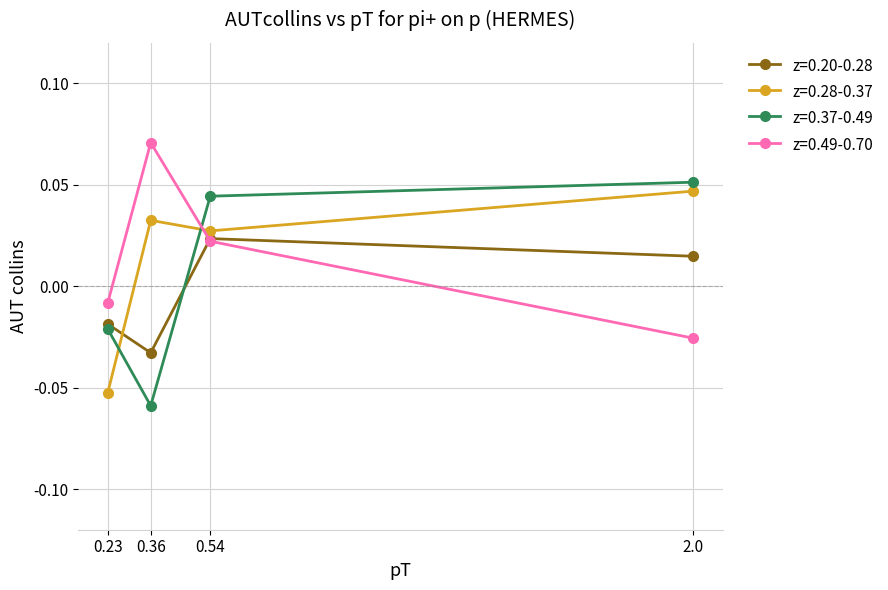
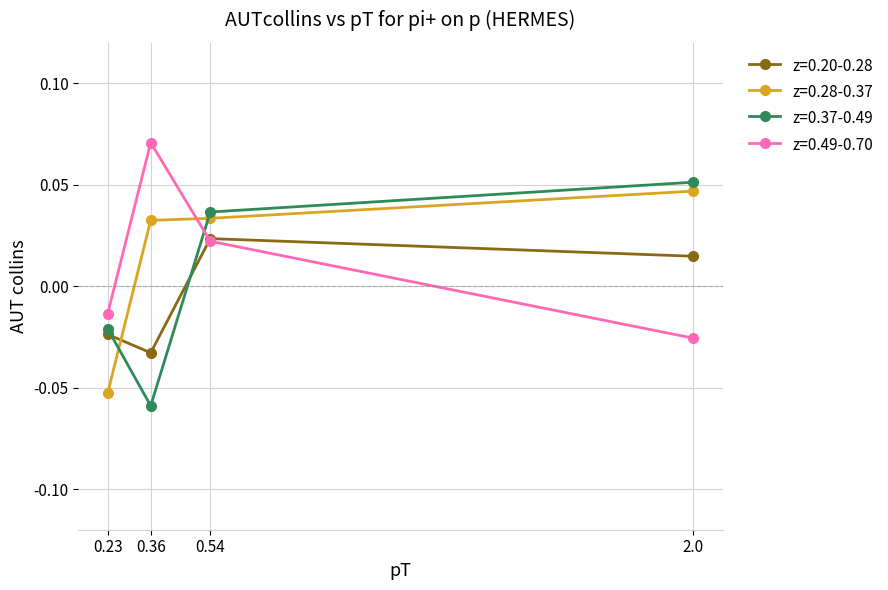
z=0.20-0.28, 0.23: -0.019 -> -0.024
z=0.49-0.70, 0.23: -0.008 -> -0.014
z=0.28-0.37, 0.54: 0.027 -> 0.034
z=0.37-0.49, 0.54: 0.044 -> 0.037
